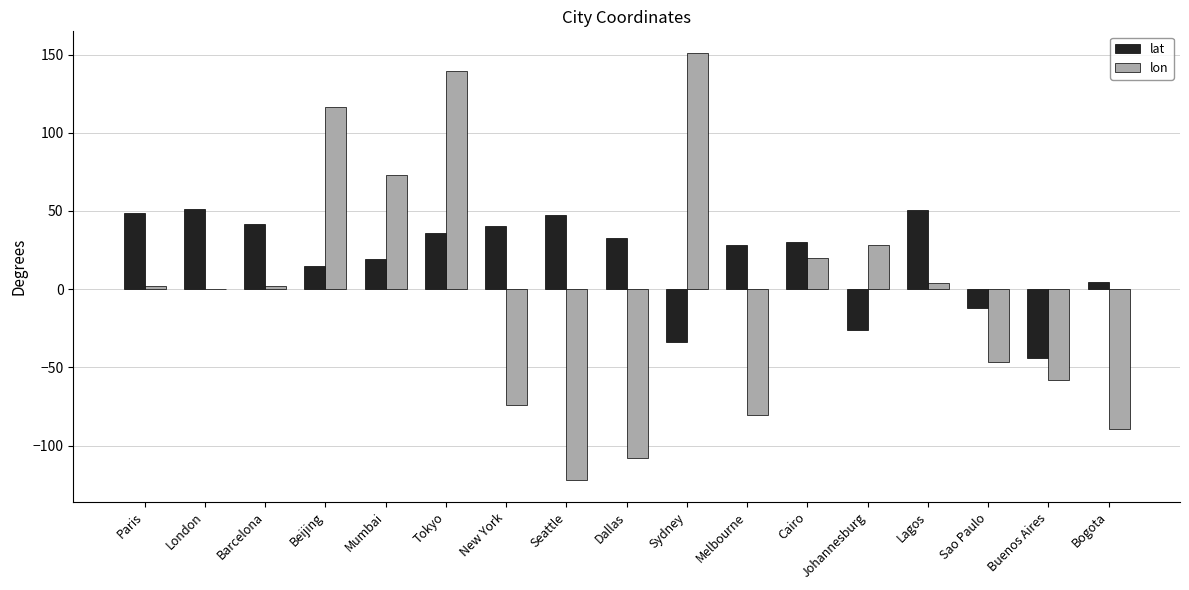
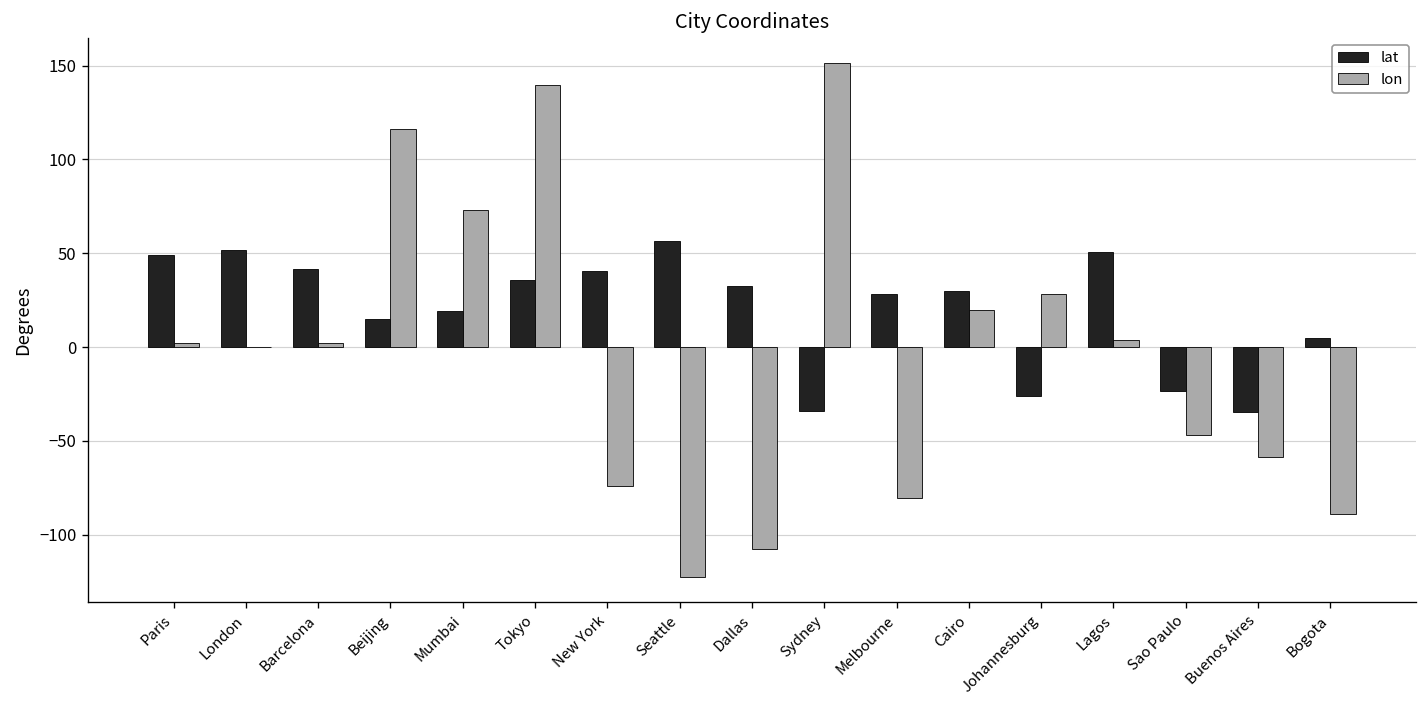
lat, Seattle: 48 -> 57
lat, Sao Paulo: -12 -> -24
lat, Buenos Aires: -44 -> -35
